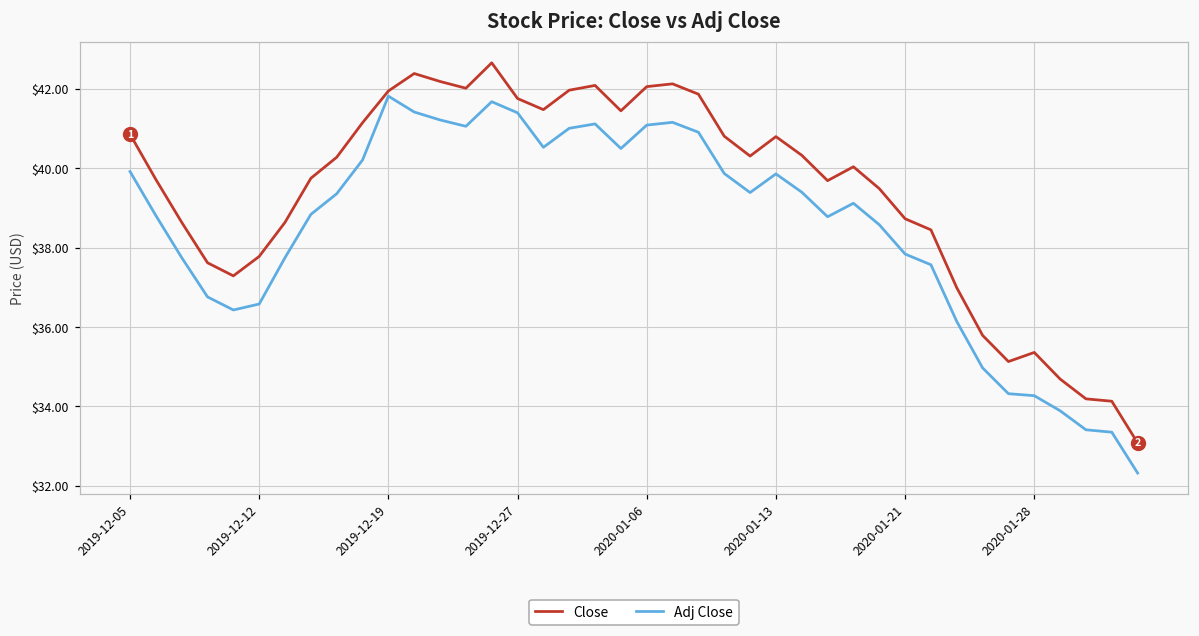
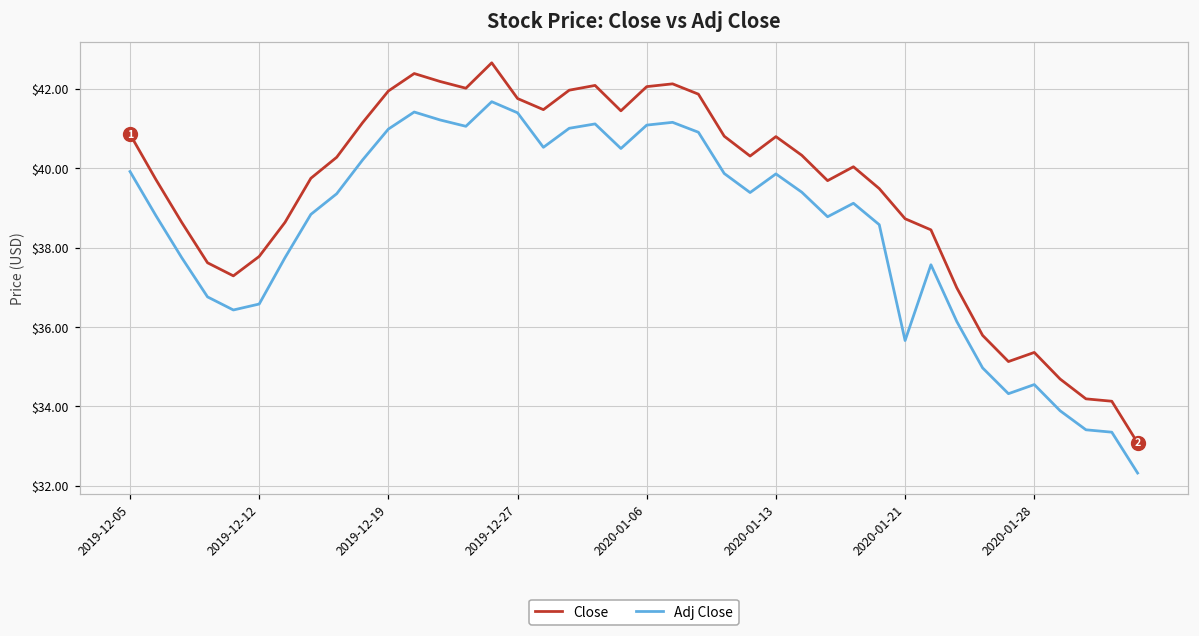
Adj Close, 2019-12-19: $41.8 -> $41.0
Adj Close, 2020-01-21: $37.8 -> $35.7
Adj Close, 2020-01-28: $34.3 -> $34.6
